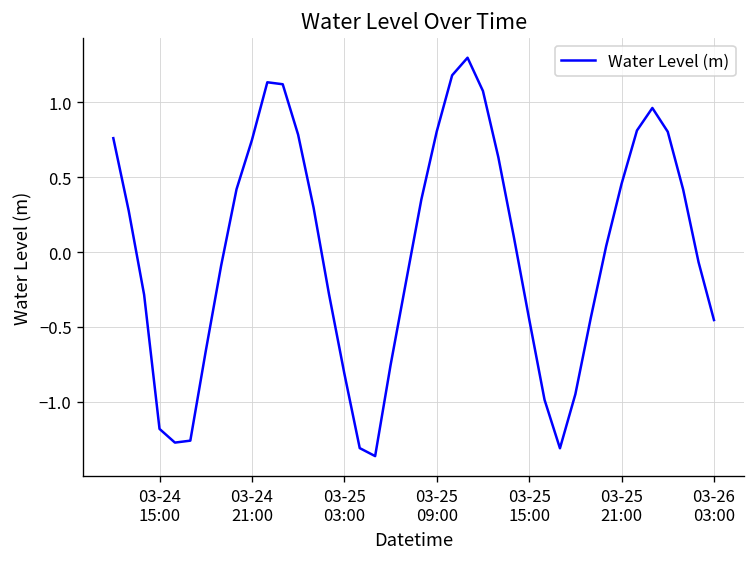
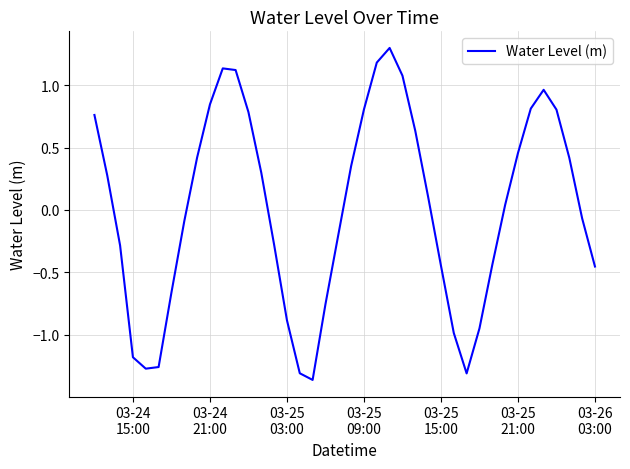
03-24 21:00: 0.75 -> 0.84
03-25 03:00: -0.81 -> -0.88
